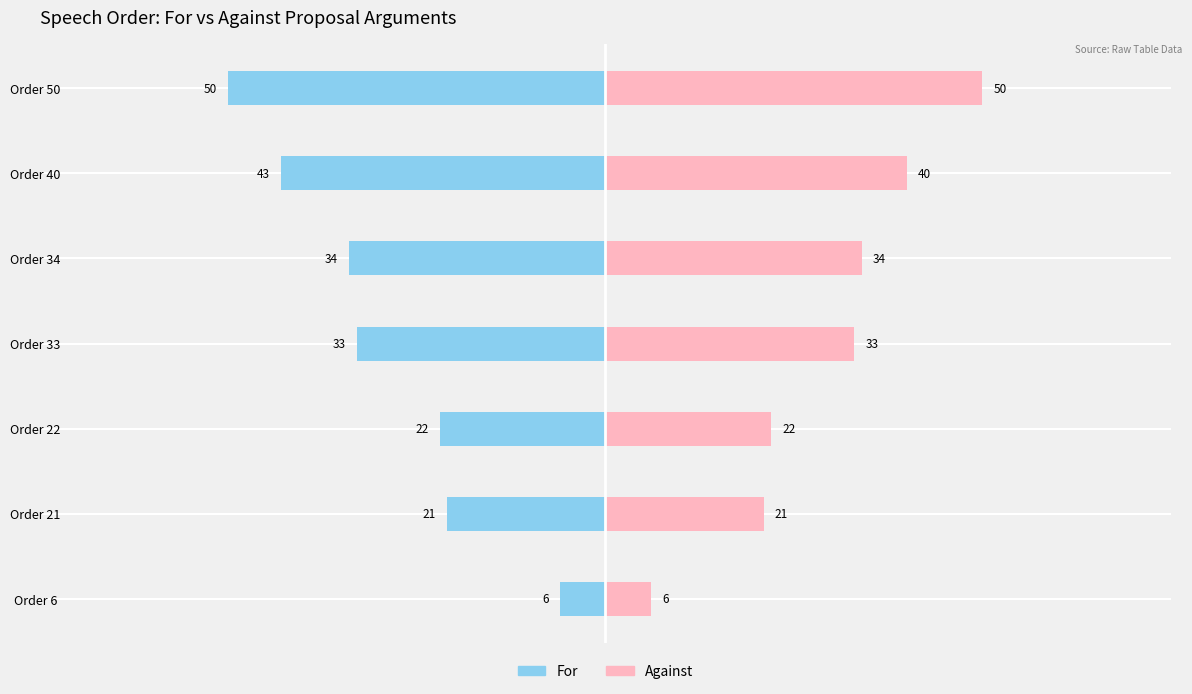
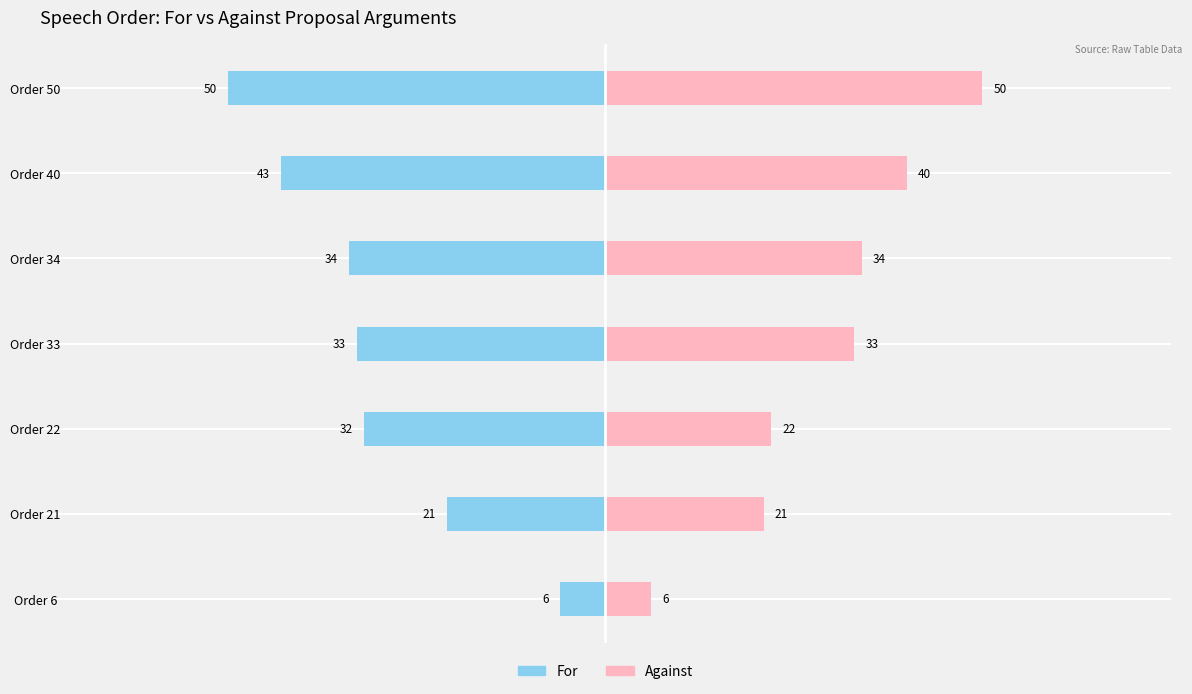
For, Order 22: 22 -> 32
